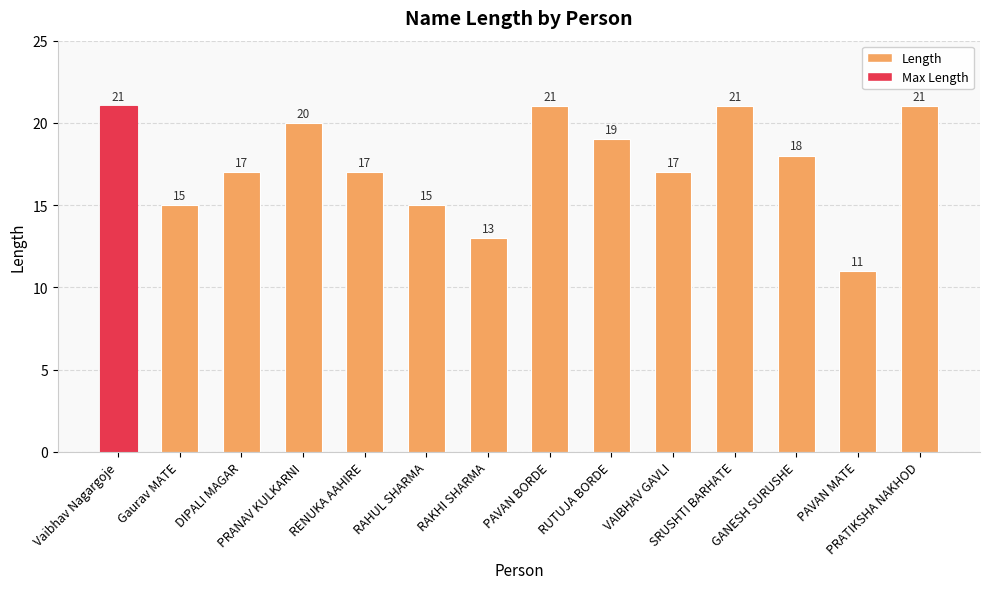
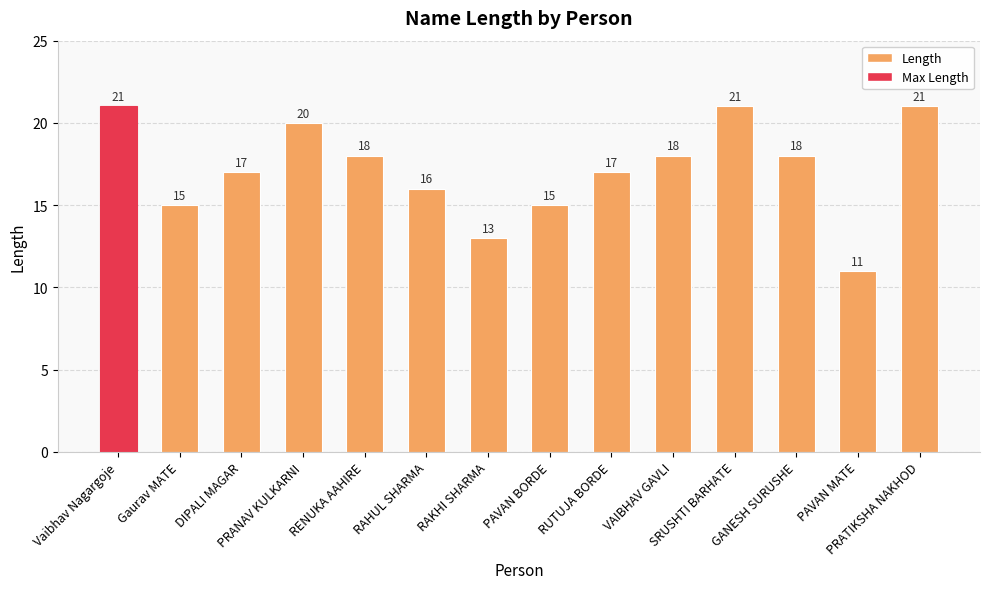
RENUKA AAHIRE: 17 -> 18
RAHUL SHARMA: 15 -> 16
PAVAN BORDE: 21 -> 15
RUTUJA BORDE: 19 -> 17
VAIBHAV GAVLI: 17 -> 18
